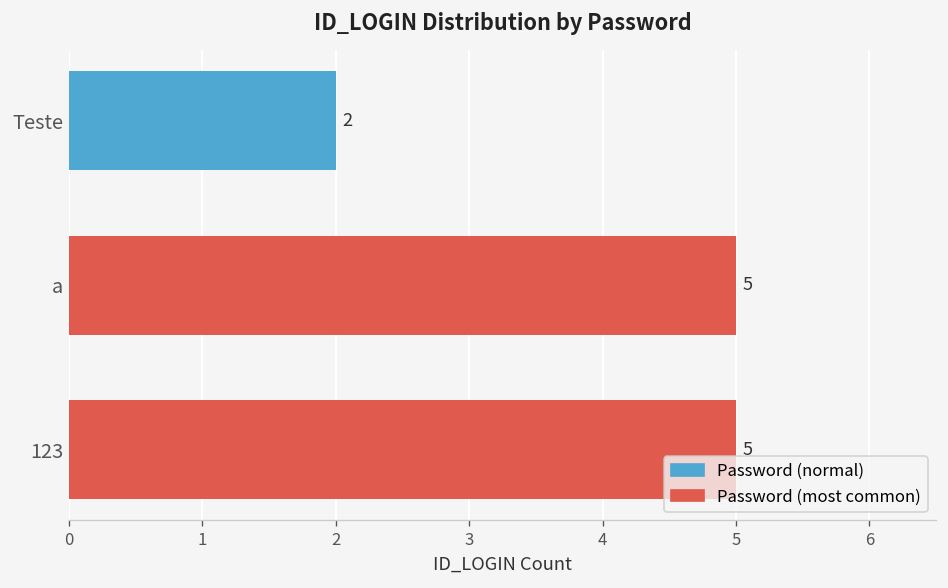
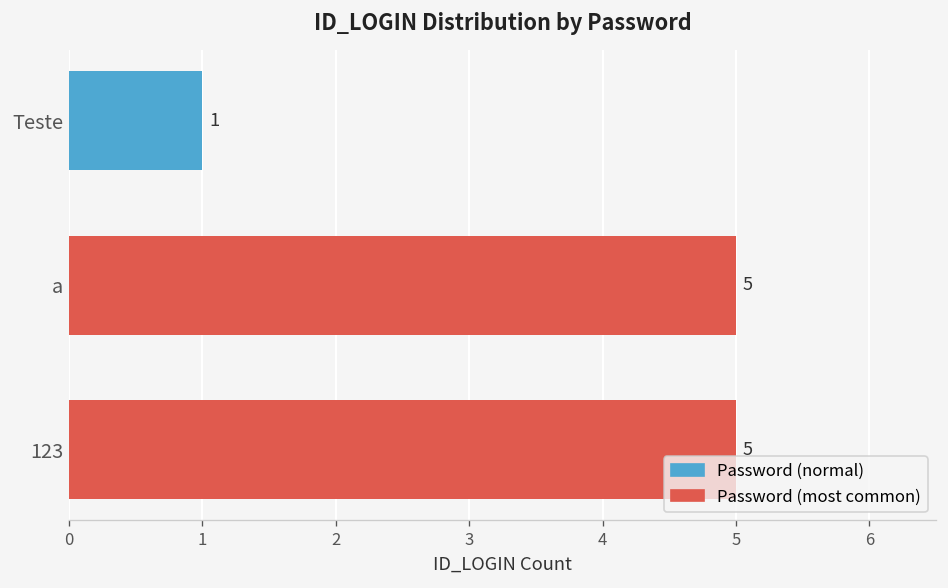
Teste: 2 -> 1
